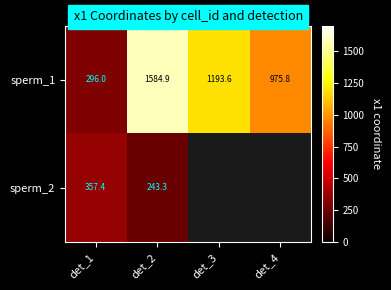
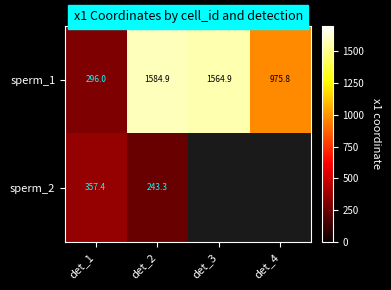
sperm_1, det_3: 1193.6 -> 1564.9
